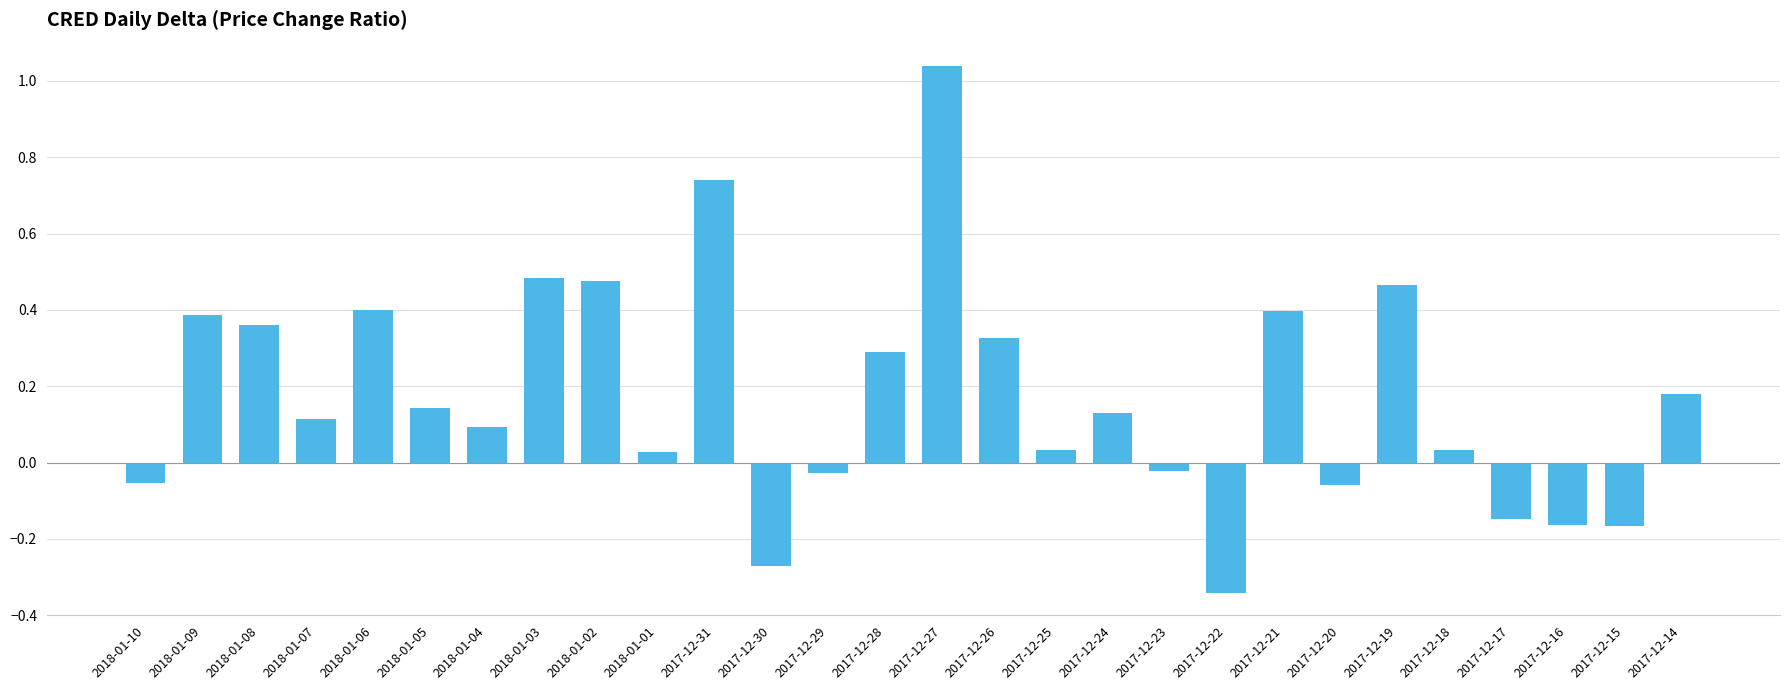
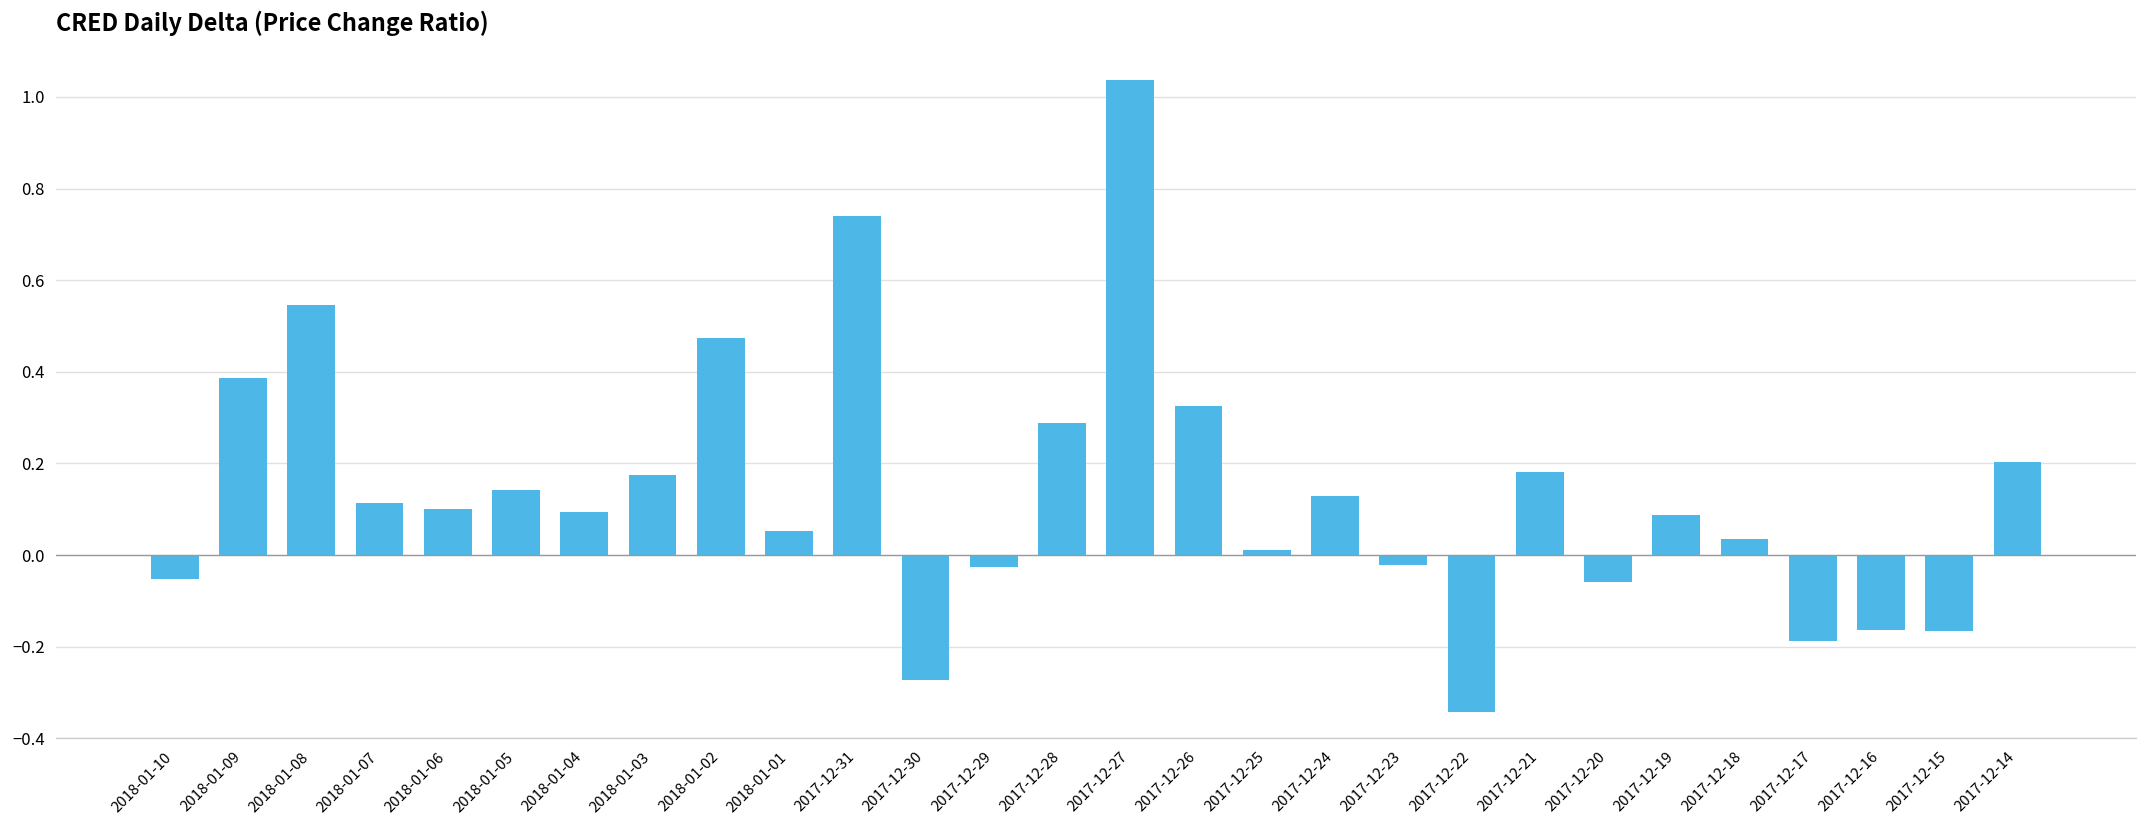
2018-01-08: 0.36 -> 0.55
2018-01-06: 0.4 -> 0.1
2018-01-03: 0.48 -> 0.18
2018-01-01: 0.03 -> 0.05
2017-12-25: 0.03 -> 0.01
2017-12-21: 0.40 -> 0.18
2017-12-19: 0.46 -> 0.09
2017-12-17: -0.15 -> -0.19
2017-12-14: 0.18 -> 0.20
